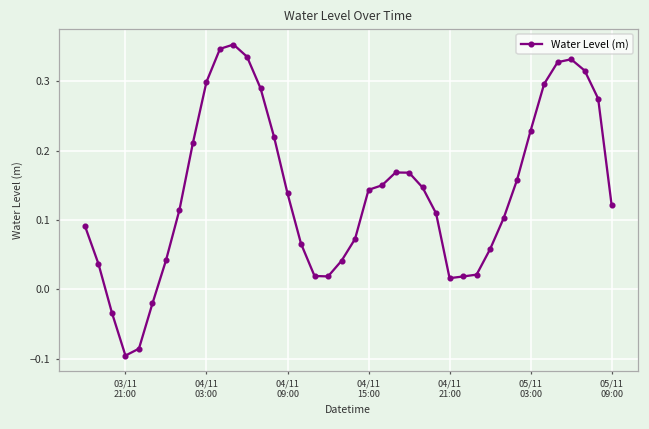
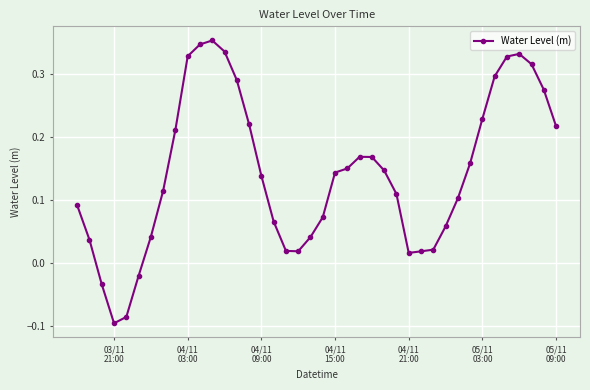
04/11 03:00: 0.30 -> 0.33
05/11 09:00: 0.12 -> 0.22
